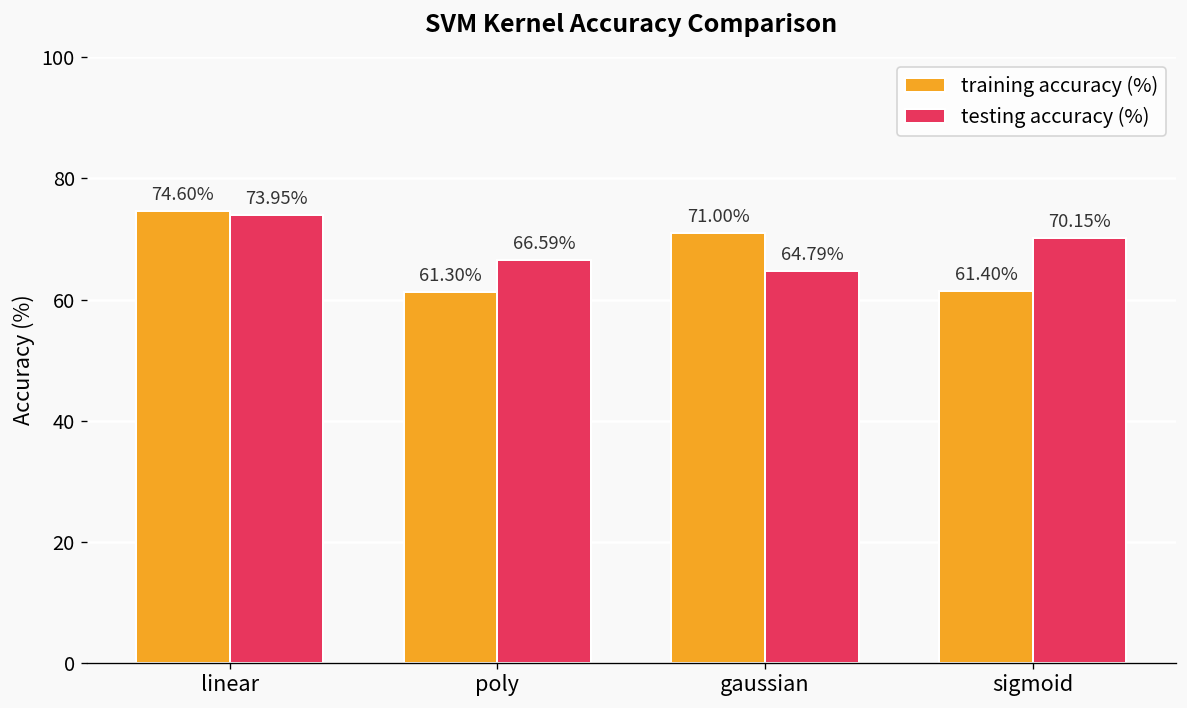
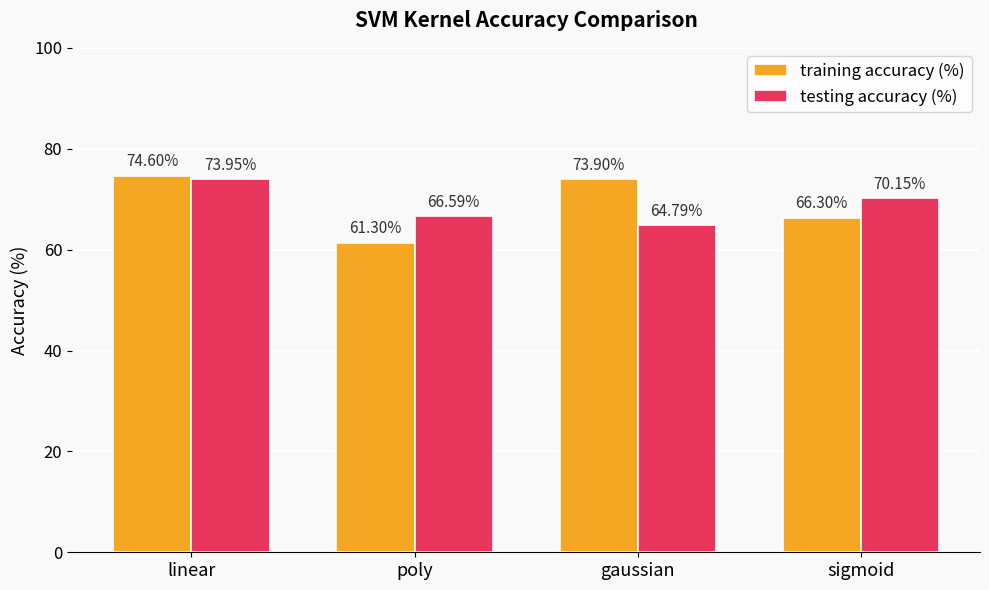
training accuracy (%), gaussian: 71.00% -> 73.90%
training accuracy (%), sigmoid: 61.40% -> 66.30%
